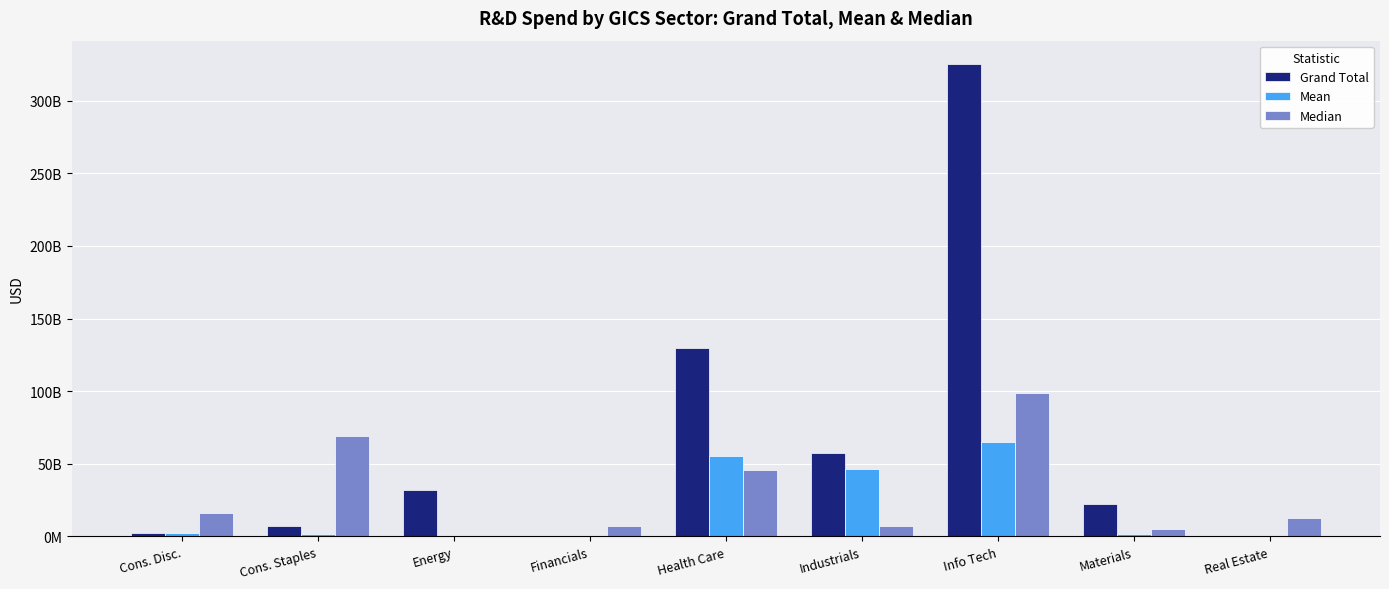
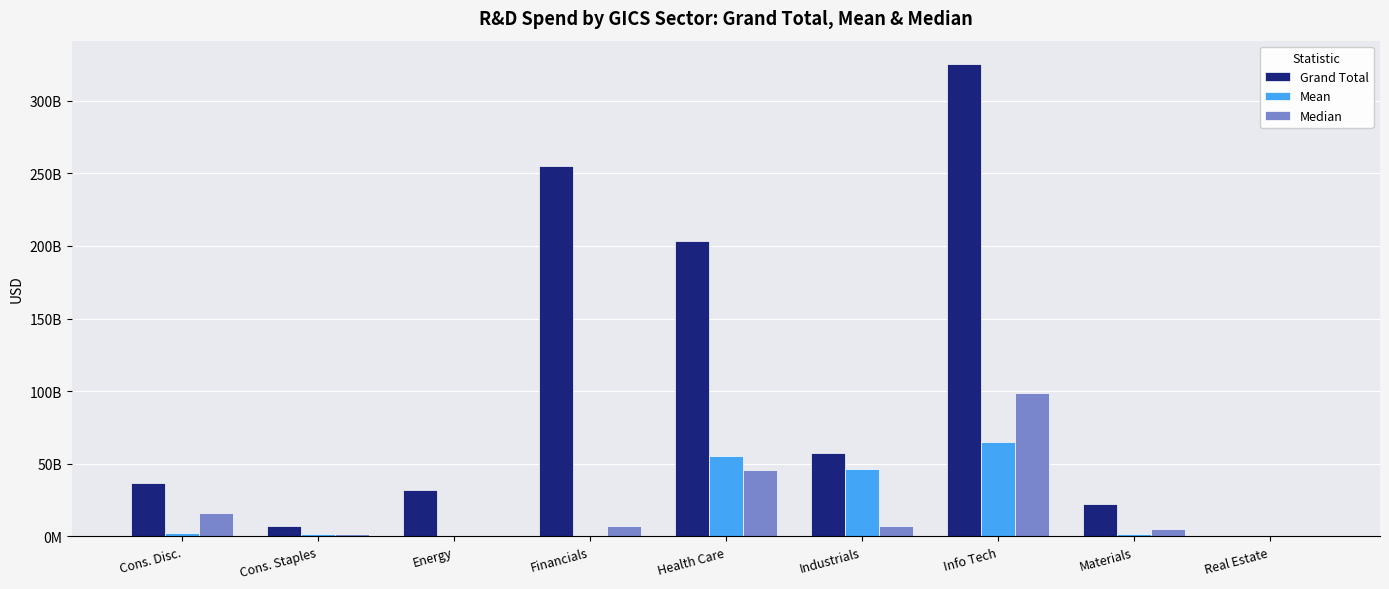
Grand Total, Cons. Disc.: 2000000000 -> 37000000000
Median, Cons. Staples: 69000000000 -> 2000000000
Grand Total, Financials: 0 -> 255000000000
Grand Total, Health Care: 130000000000 -> 204000000000
Median, Real Estate: 13000000000 -> 0
